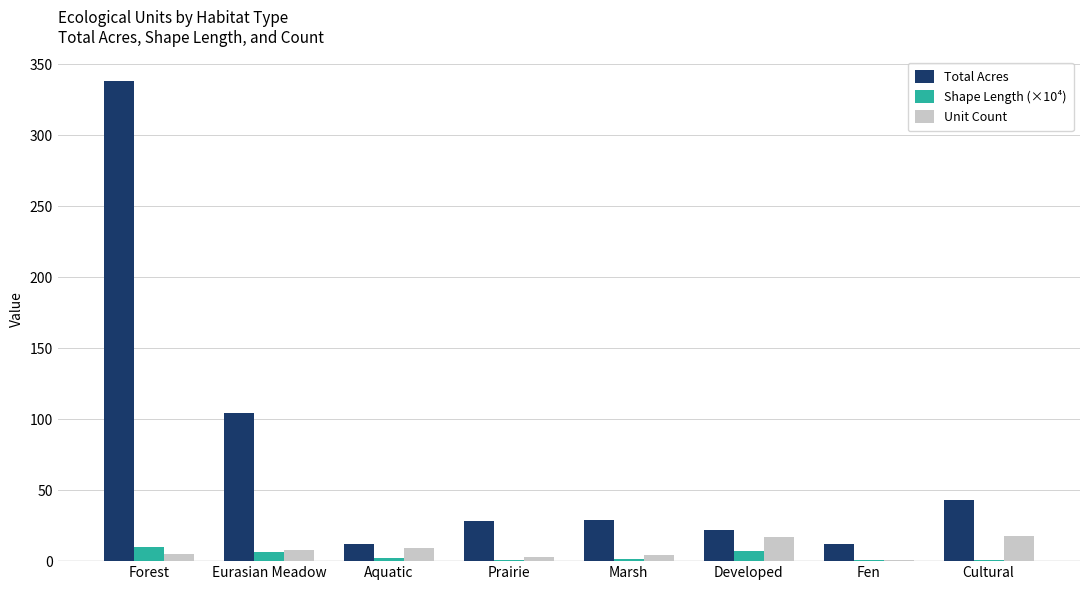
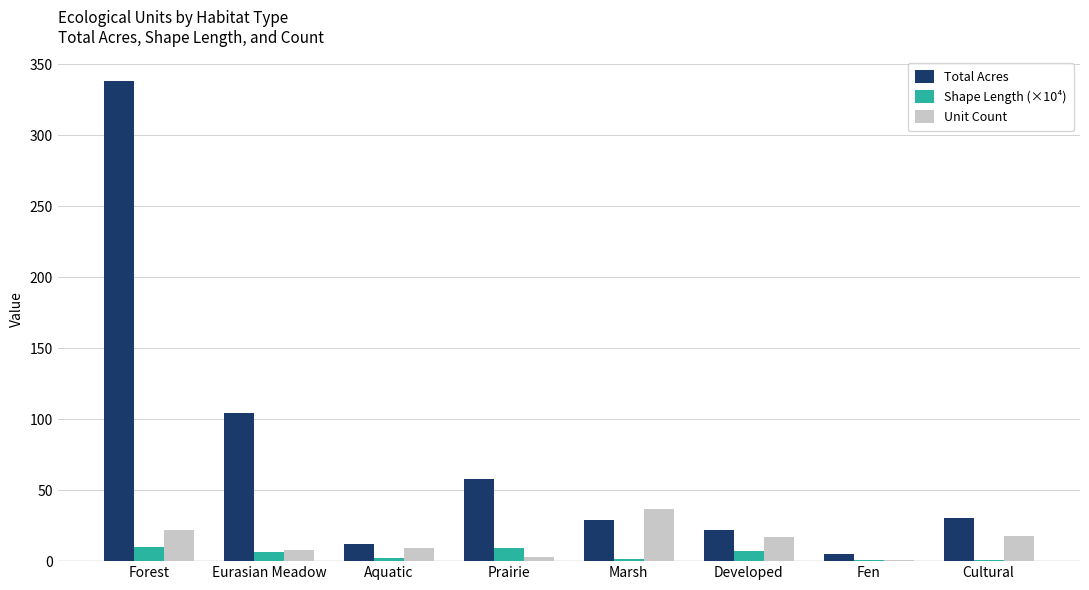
Unit Count, Forest: 5 -> 22
Total Acres, Prairie: 28 -> 58
Shape Length (×10⁴), Prairie: 1 -> 9
Unit Count, Marsh: 4 -> 37
Total Acres, Fen: 12 -> 5
Total Acres, Cultural: 43 -> 31
